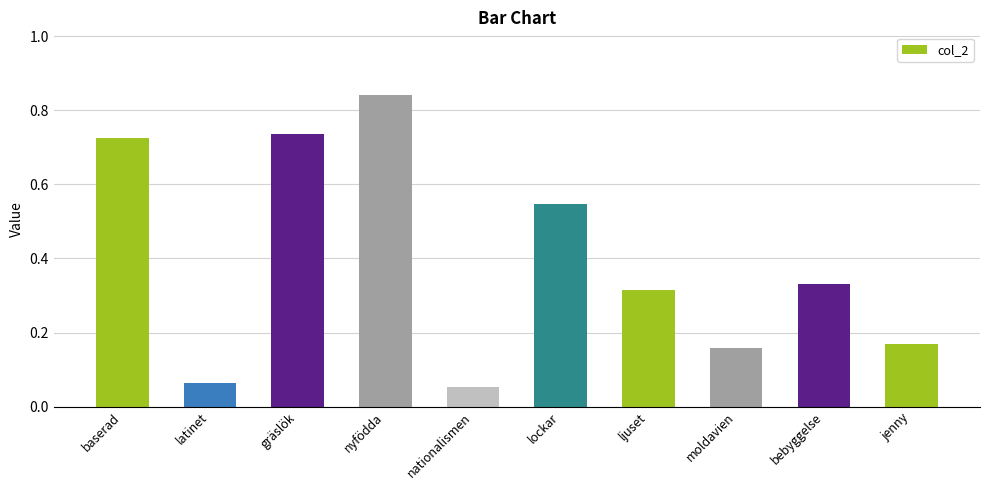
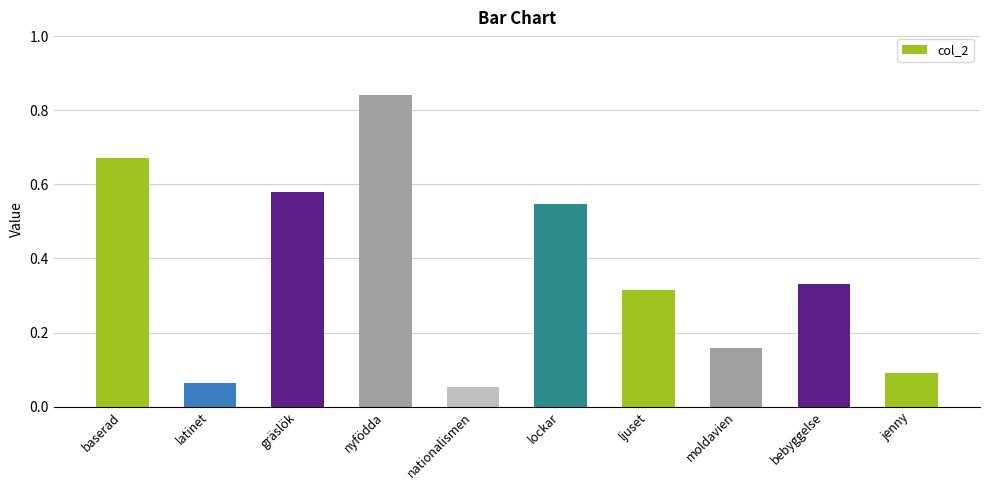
baserad: 0.73 -> 0.67
gräslök: 0.74 -> 0.58
jenny: 0.17 -> 0.09
